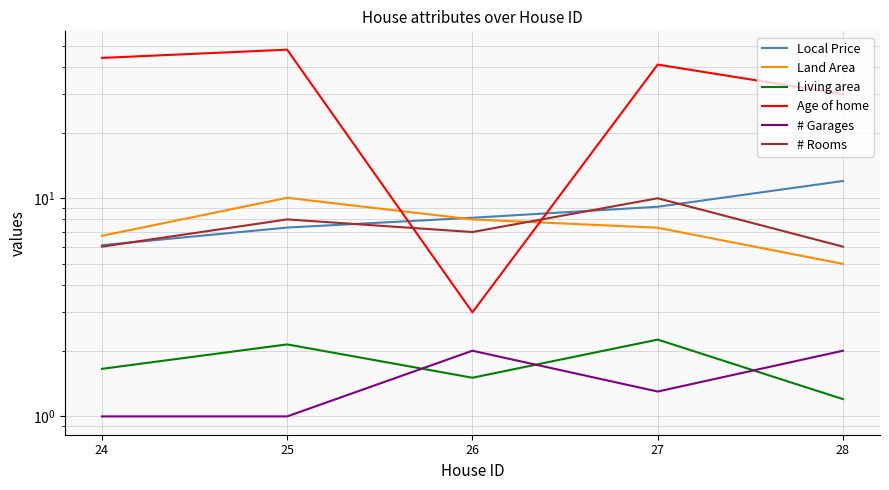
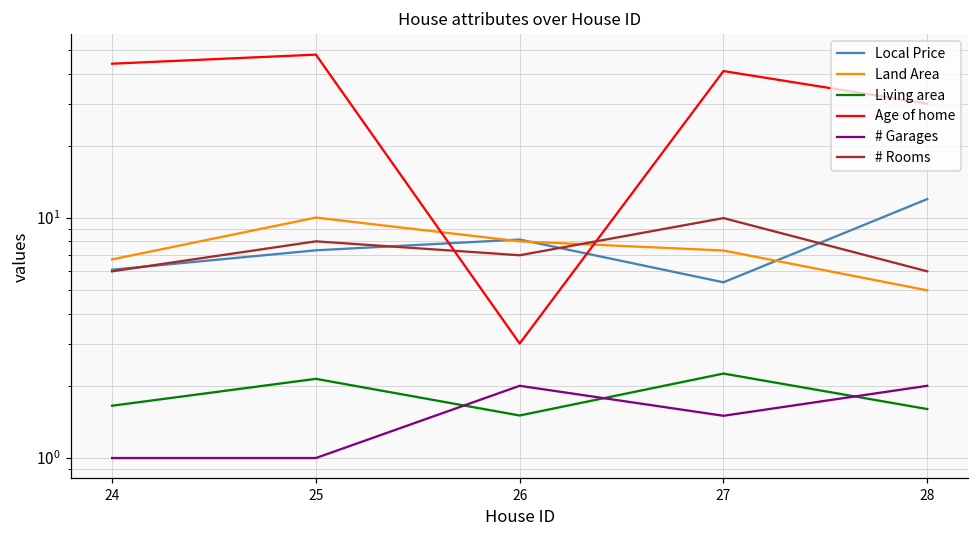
Local Price, 27: 9.1 -> 5.4
# Garages, 27: 1.3 -> 1.5
Living area, 28: 1.2 -> 1.6
